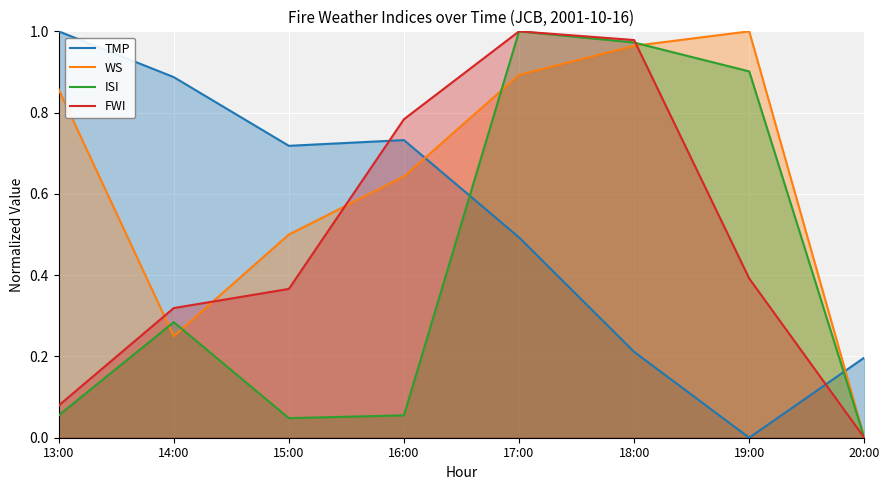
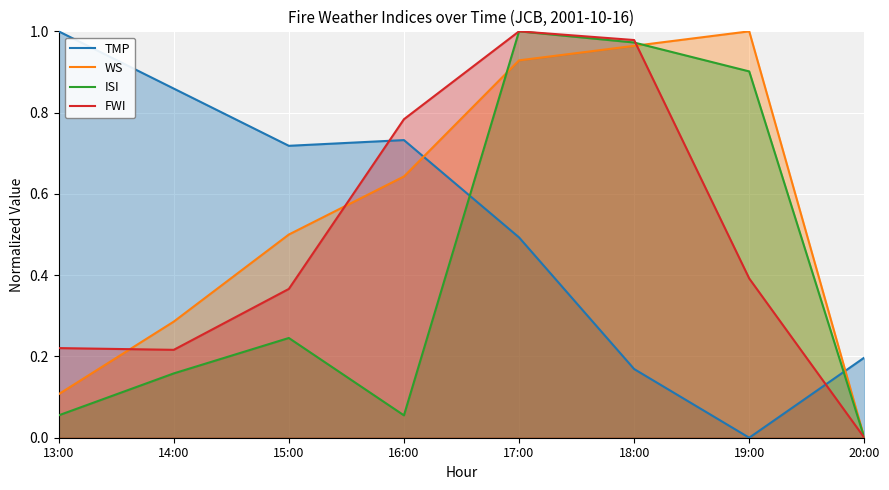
WS, 13:00: 0.86 -> 0.11
FWI, 13:00: 0.08 -> 0.22
TMP, 14:00: 0.89 -> 0.86
WS, 14:00: 0.25 -> 0.29
ISI, 14:00: 0.28 -> 0.16
FWI, 14:00: 0.32 -> 0.22
ISI, 15:00: 0.05 -> 0.25
WS, 17:00: 0.89 -> 0.93
TMP, 18:00: 0.21 -> 0.17
